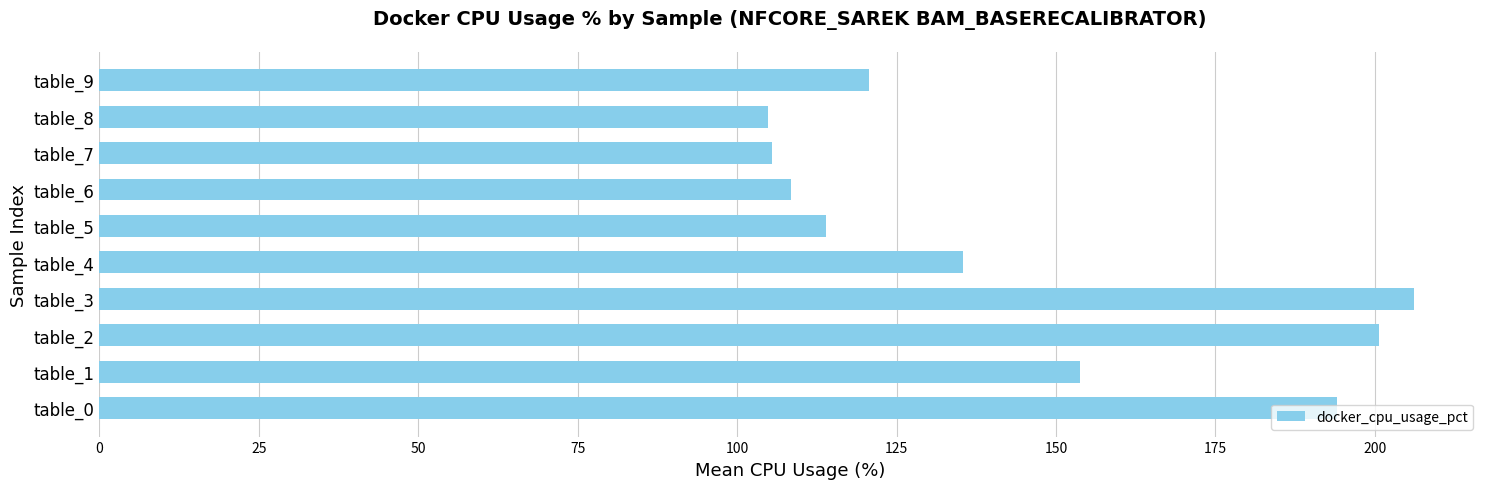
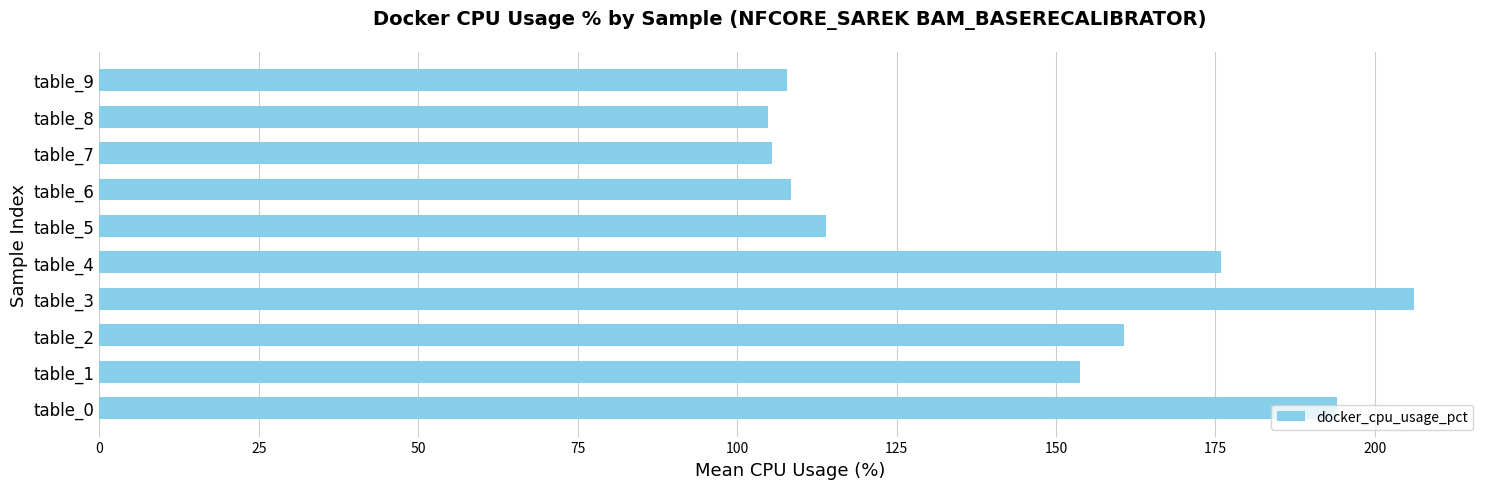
table_9: 121 -> 108
table_4: 135 -> 176
table_2: 201 -> 161
